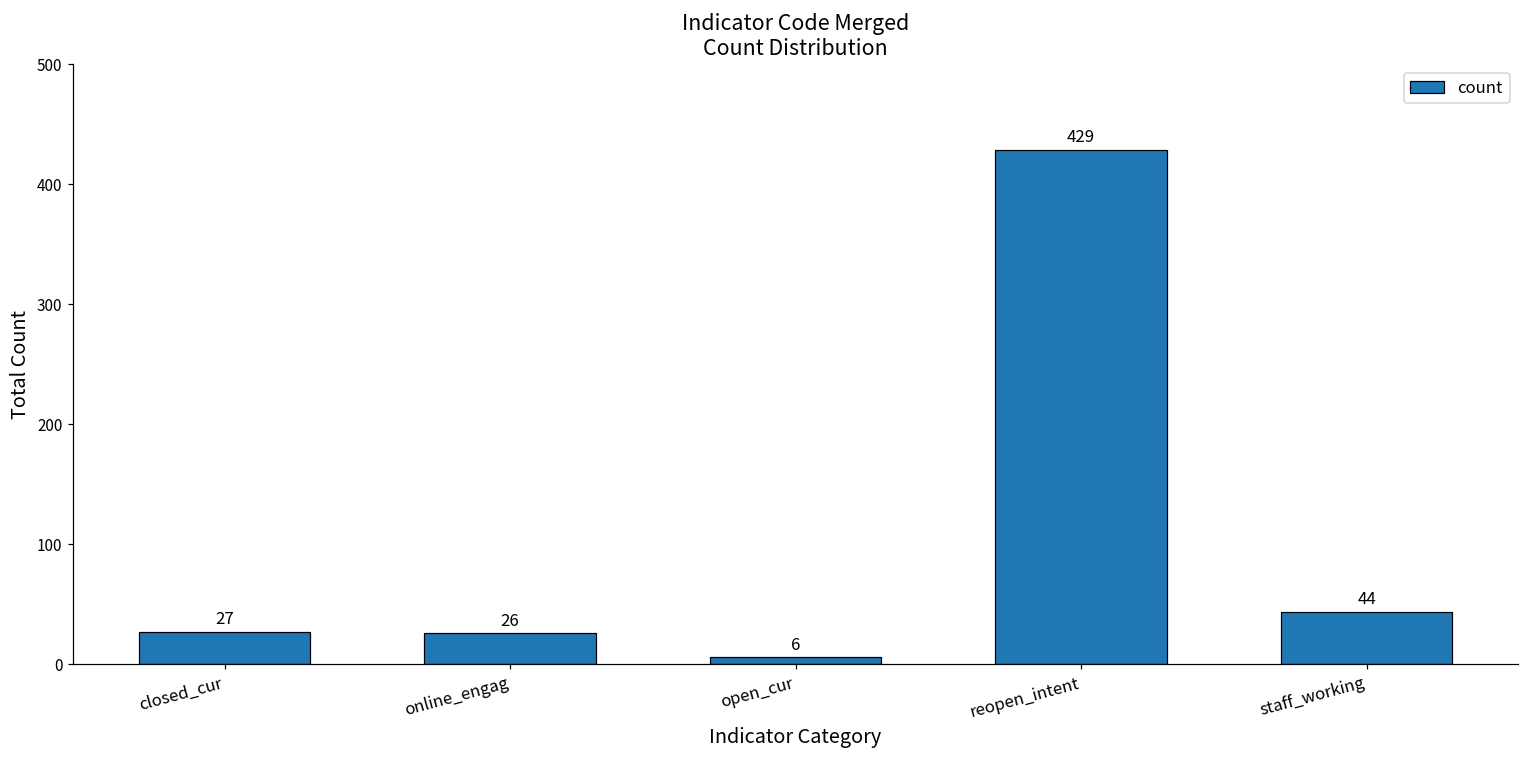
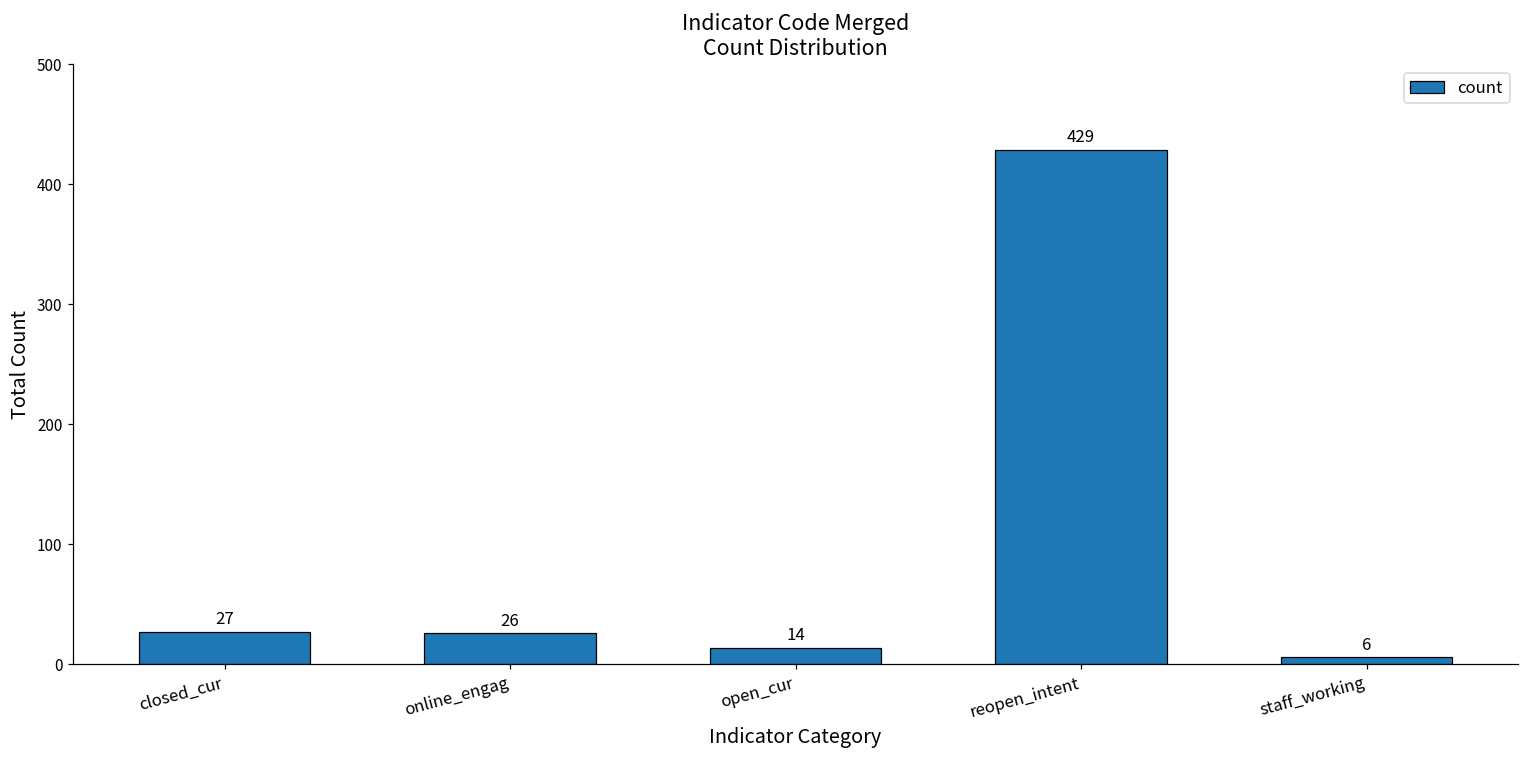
open_cur: 6 -> 14
staff_working: 44 -> 6
